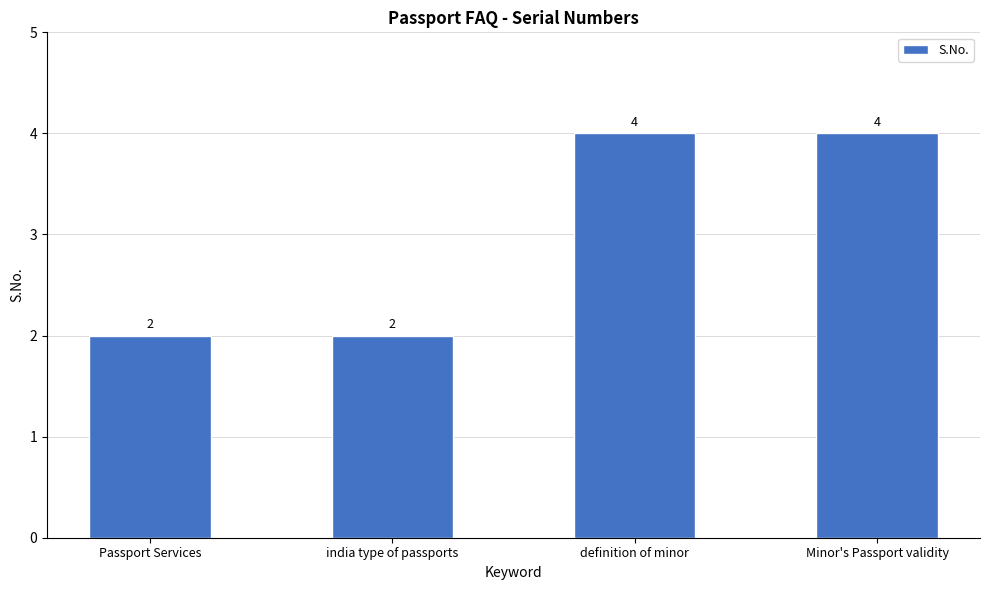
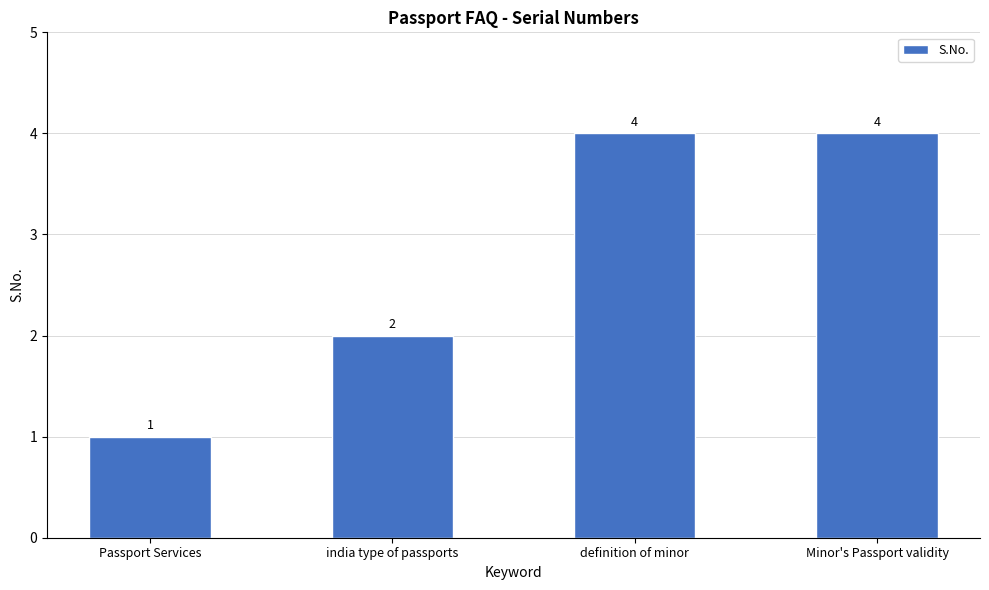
Passport Services: 2 -> 1
